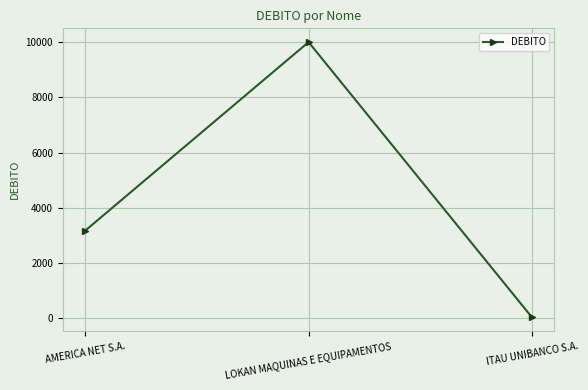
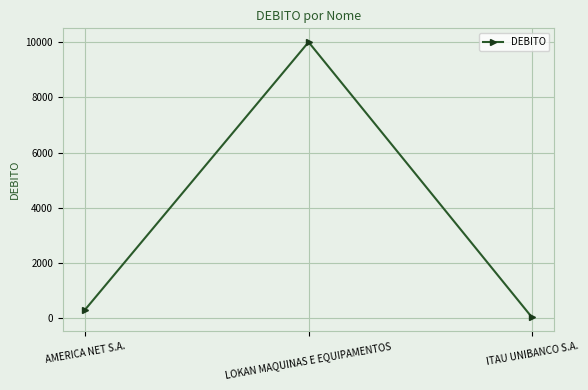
AMERICA NET S.A.: 3200 -> 300
